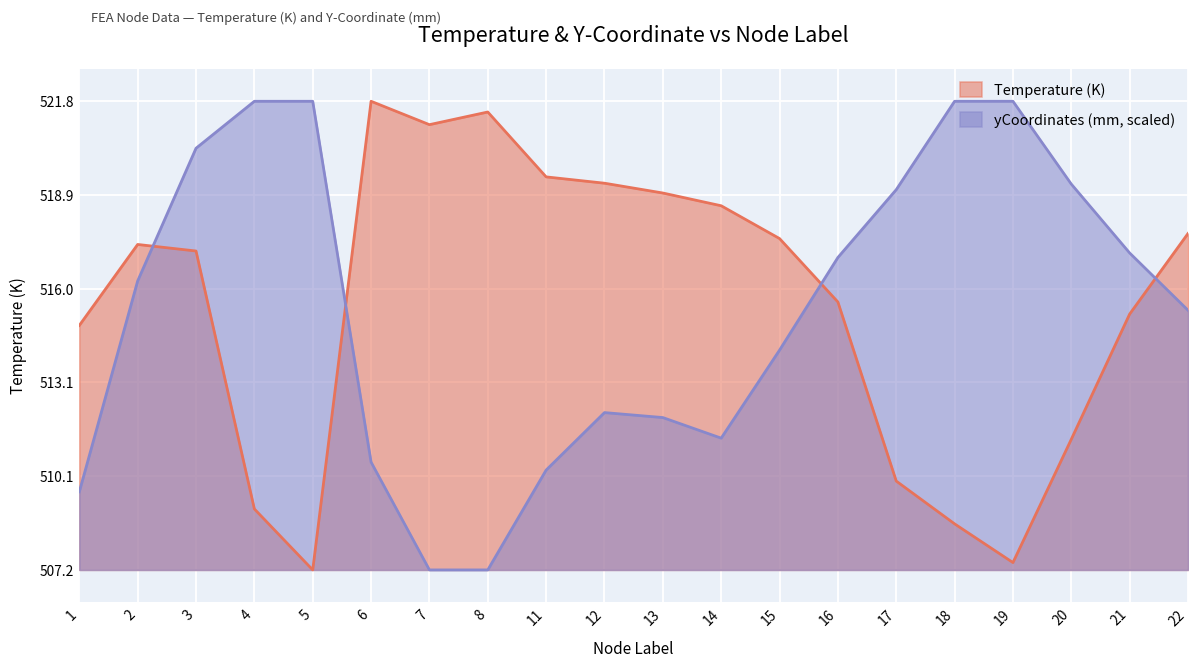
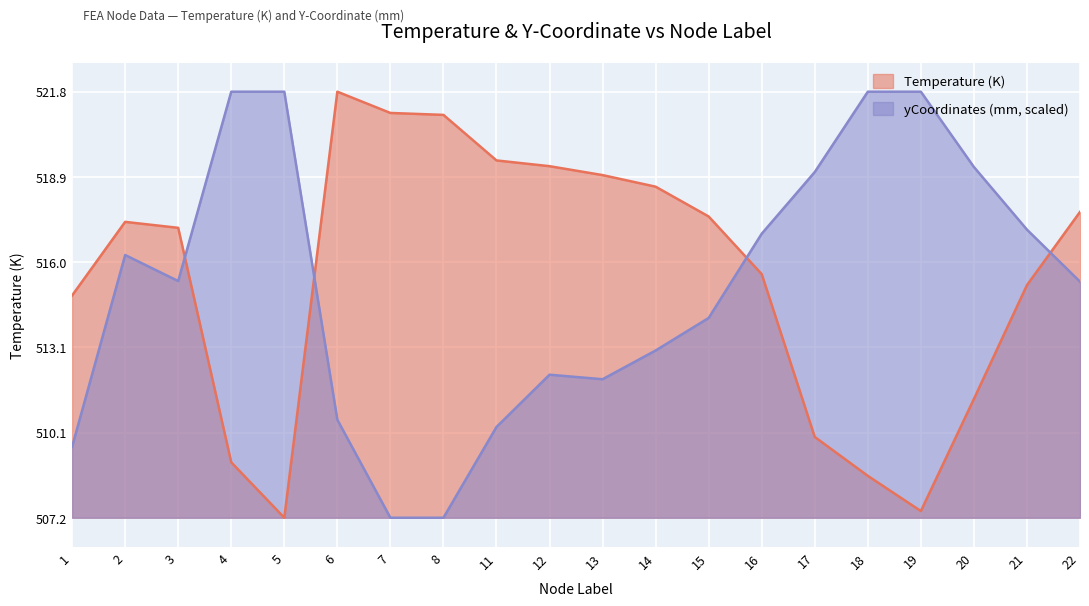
yCoordinates (mm, scaled), 3: 520.3 -> 515.3
Temperature (K), 8: 521.5 -> 521.0
yCoordinates (mm, scaled), 14: 511.3 -> 512.9
